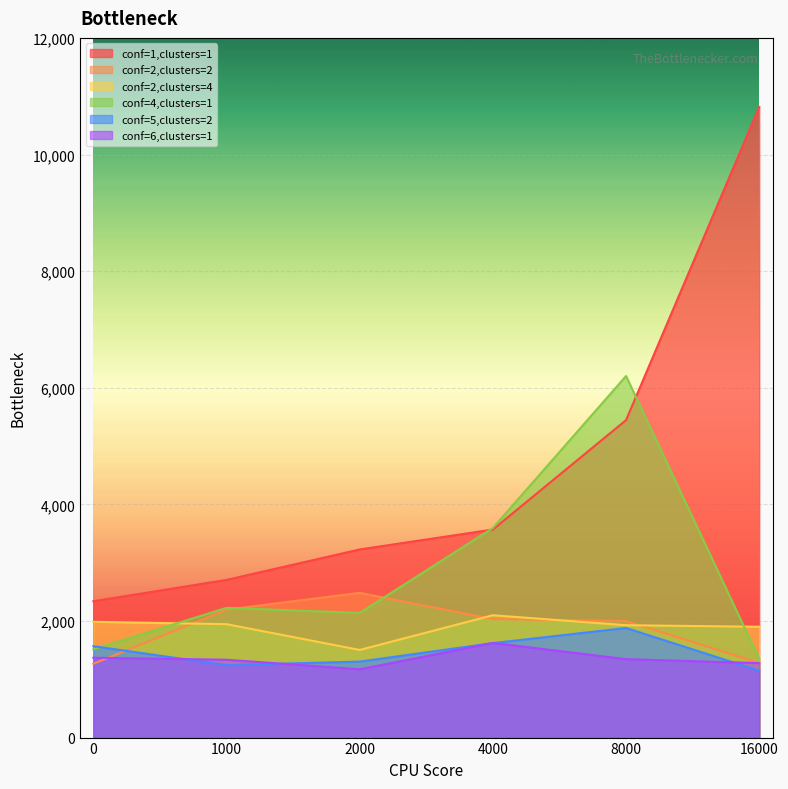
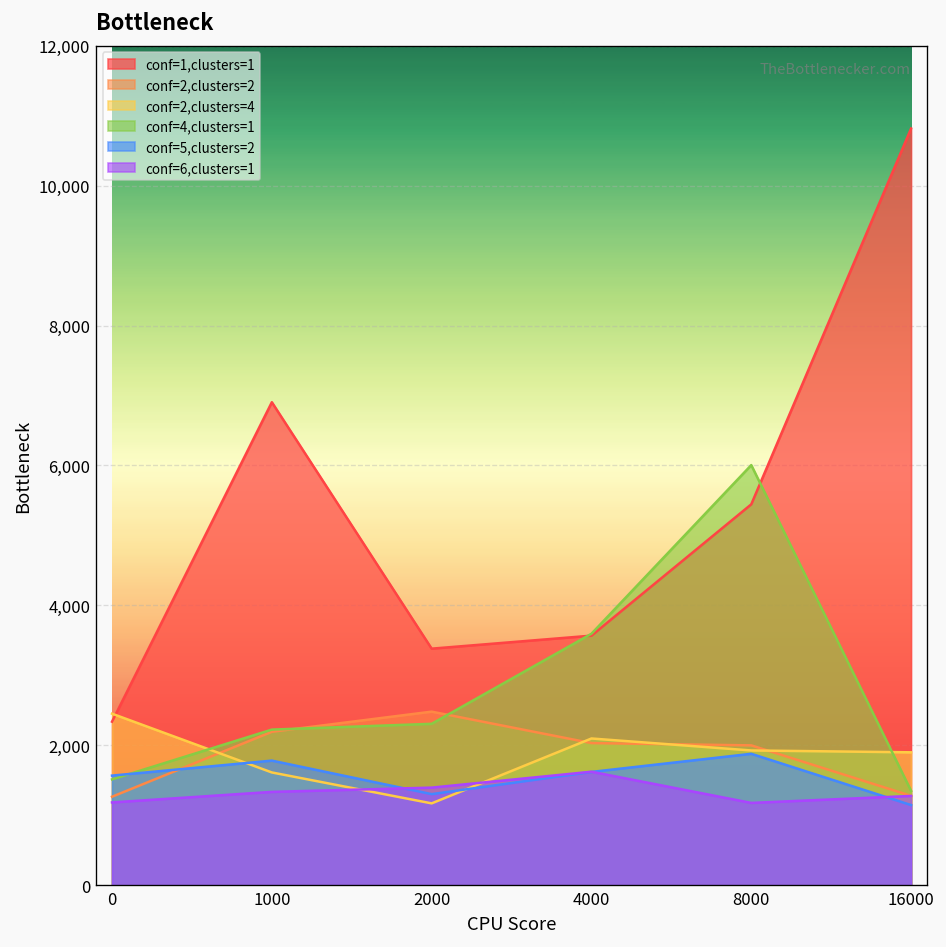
conf=2,clusters=4, 0: 2,000 -> 2,500
conf=6,clusters=1, 0: 1,400 -> 1,200
conf=1,clusters=1, 1000: 2,700 -> 6,900
conf=2,clusters=4, 1000: 1,900 -> 1,600
conf=5,clusters=2, 1000: 1,200 -> 1,800
conf=1,clusters=1, 2000: 3,200 -> 3,400
conf=2,clusters=4, 2000: 1,500 -> 1,200
conf=4,clusters=1, 2000: 2,100 -> 2,300
conf=6,clusters=1, 2000: 1,200 -> 1,400
conf=4,clusters=1, 8000: 6,200 -> 6,000
conf=6,clusters=1, 8000: 1,300 -> 1,200
